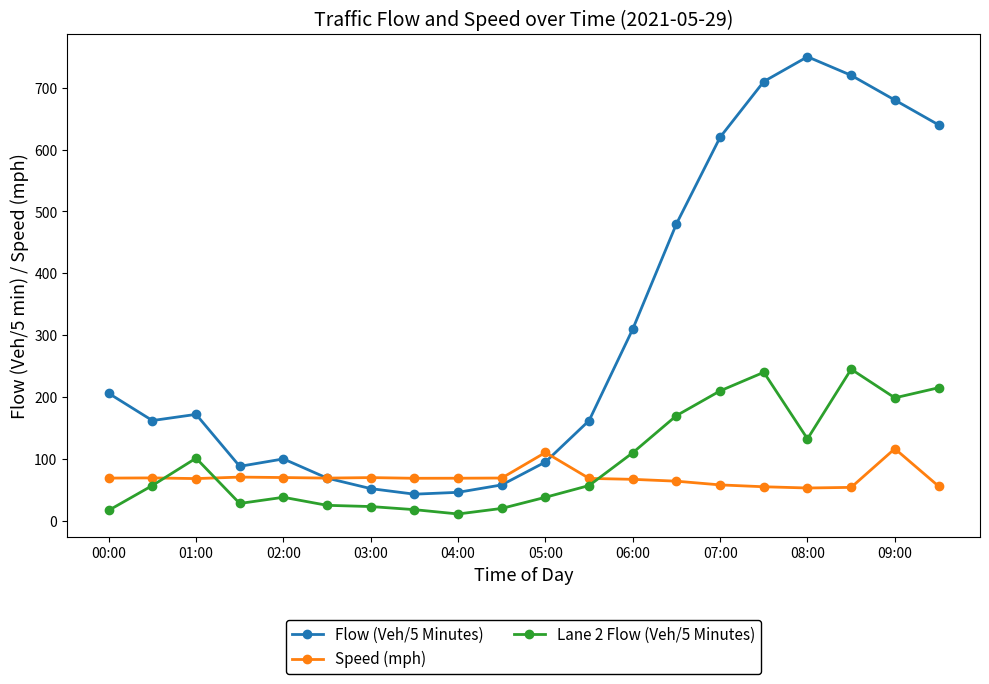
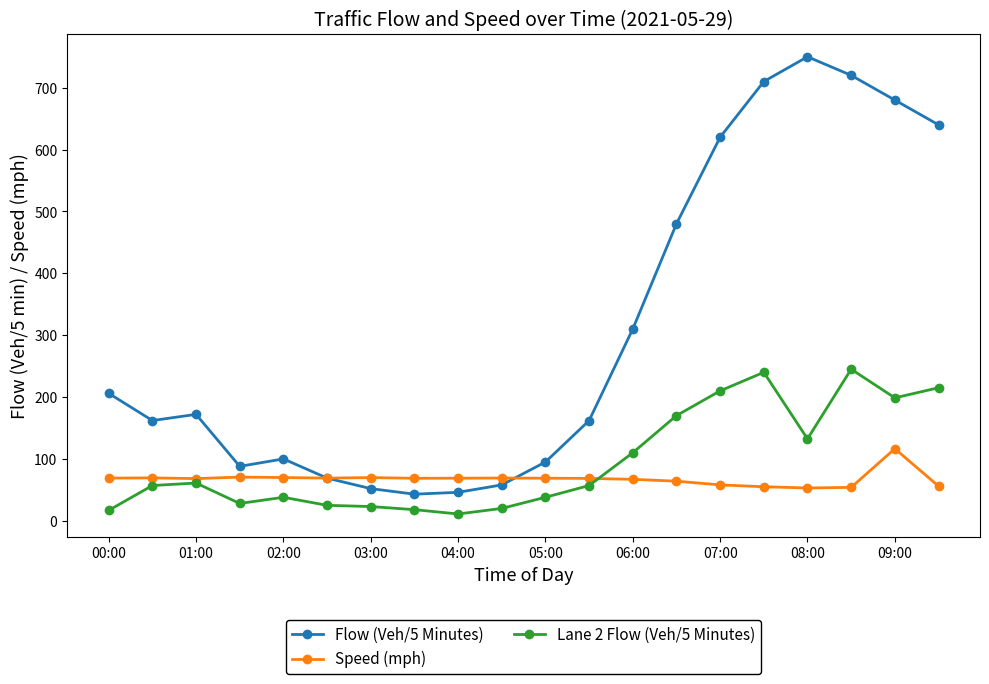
Lane 2 Flow (Veh/5 Minutes), 01:00: 100 -> 60
Speed (mph), 05:00: 110 -> 70
